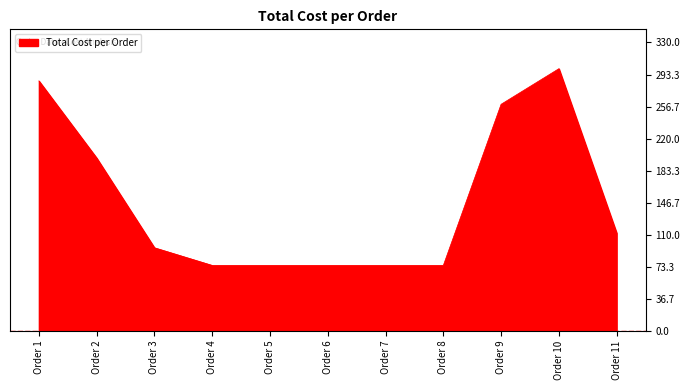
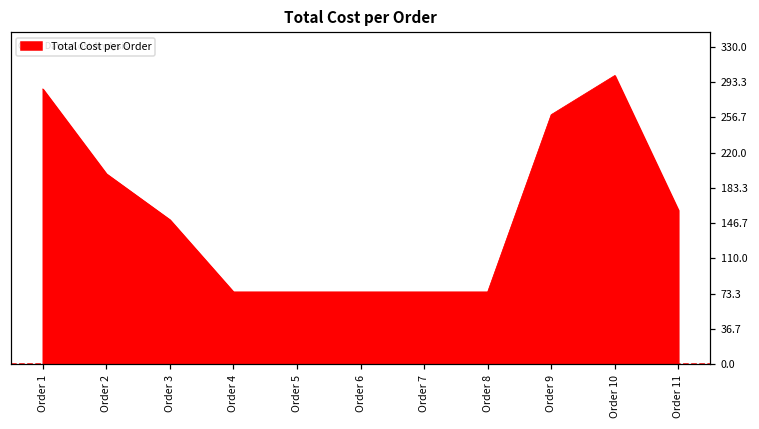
Order 3: 100 -> 150
Order 11: 110 -> 160
